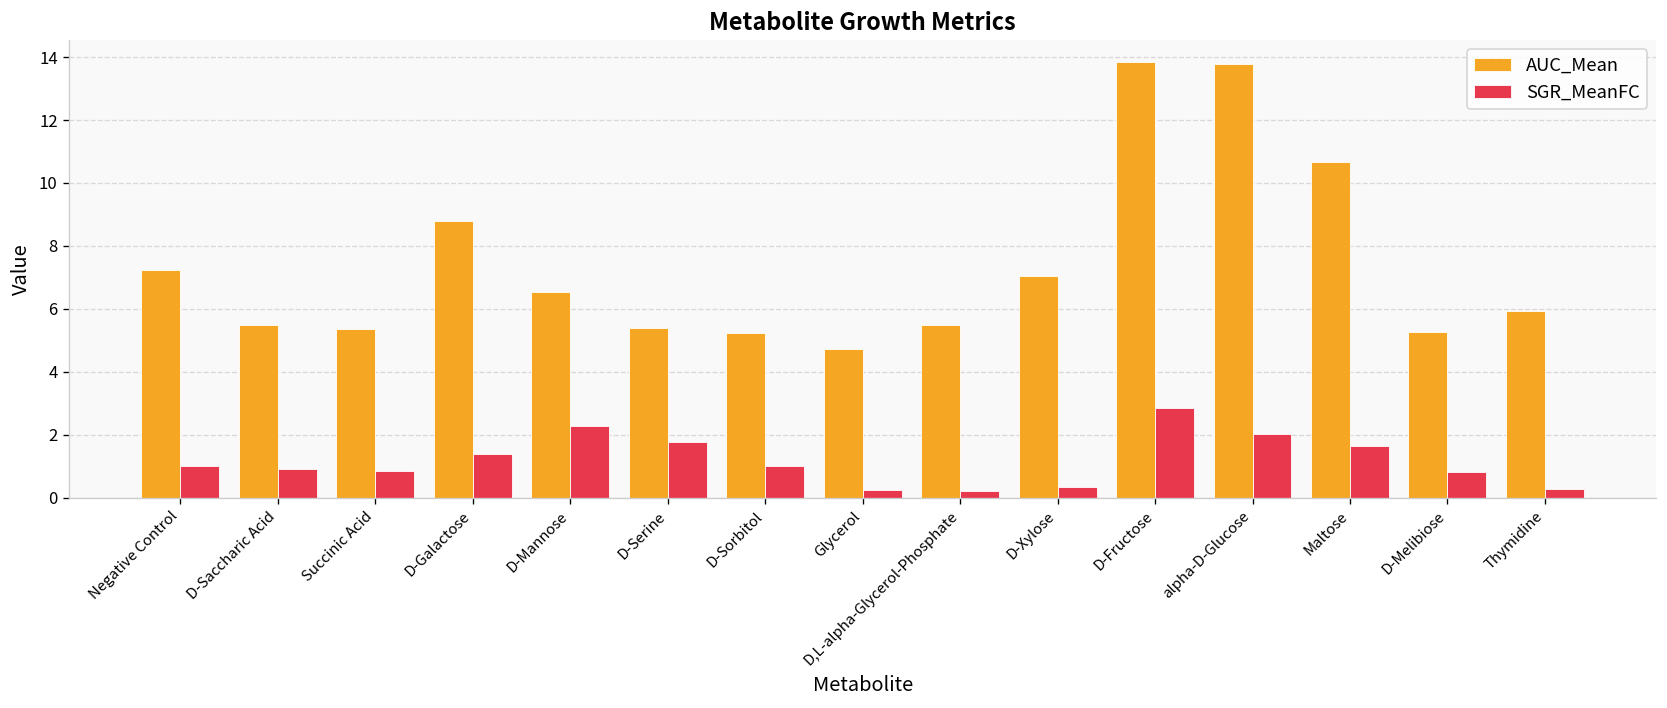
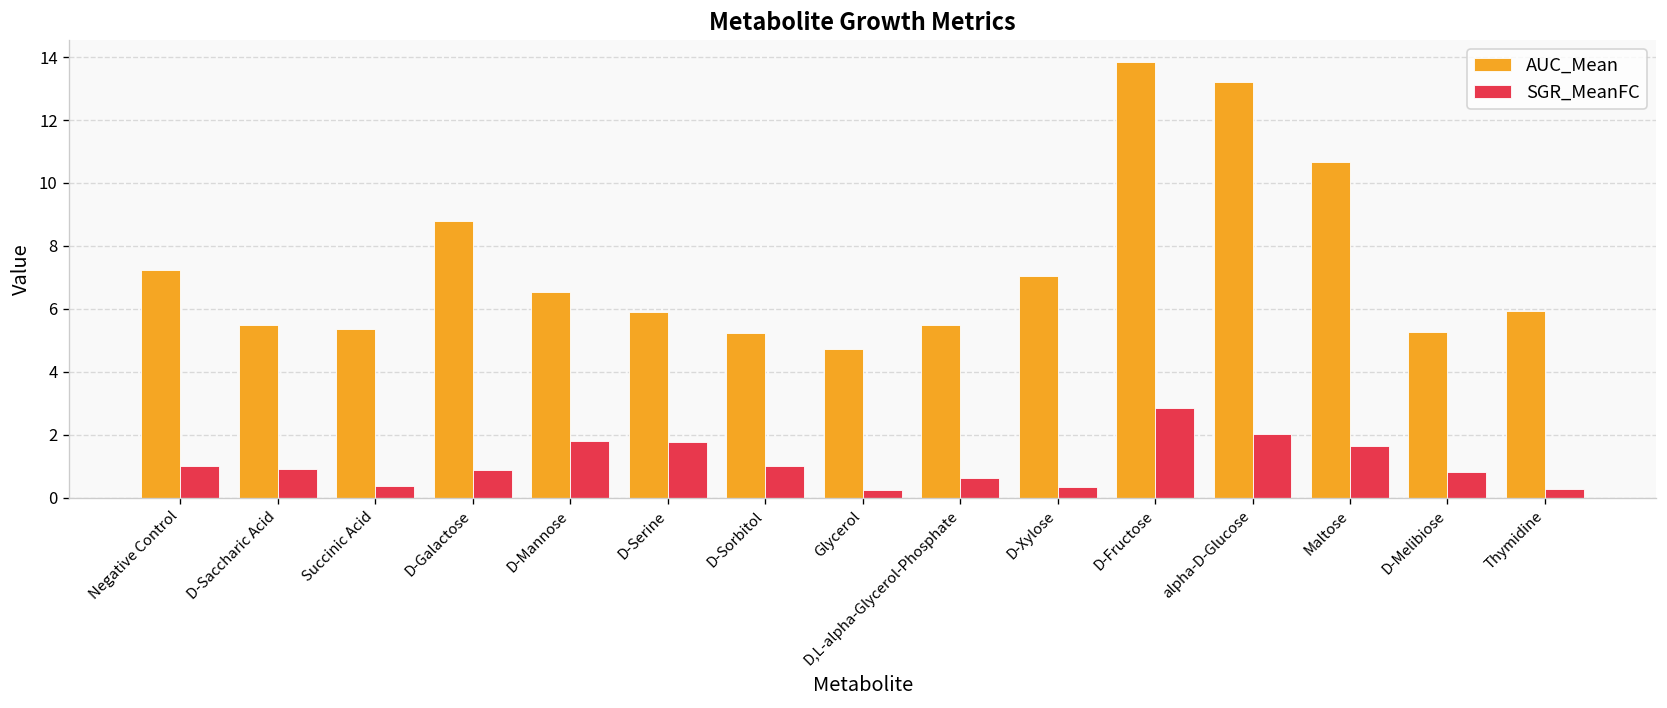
SGR_MeanFC, Succinic Acid: 0.9 -> 0.4
SGR_MeanFC, D-Galactose: 1.4 -> 0.9
SGR_MeanFC, D-Mannose: 2.3 -> 1.8
AUC_Mean, D-Serine: 5.4 -> 5.9
SGR_MeanFC, D,L-alpha-Glycerol-Phosphate: 0.2 -> 0.6
AUC_Mean, alpha-D-Glucose: 13.8 -> 13.2
